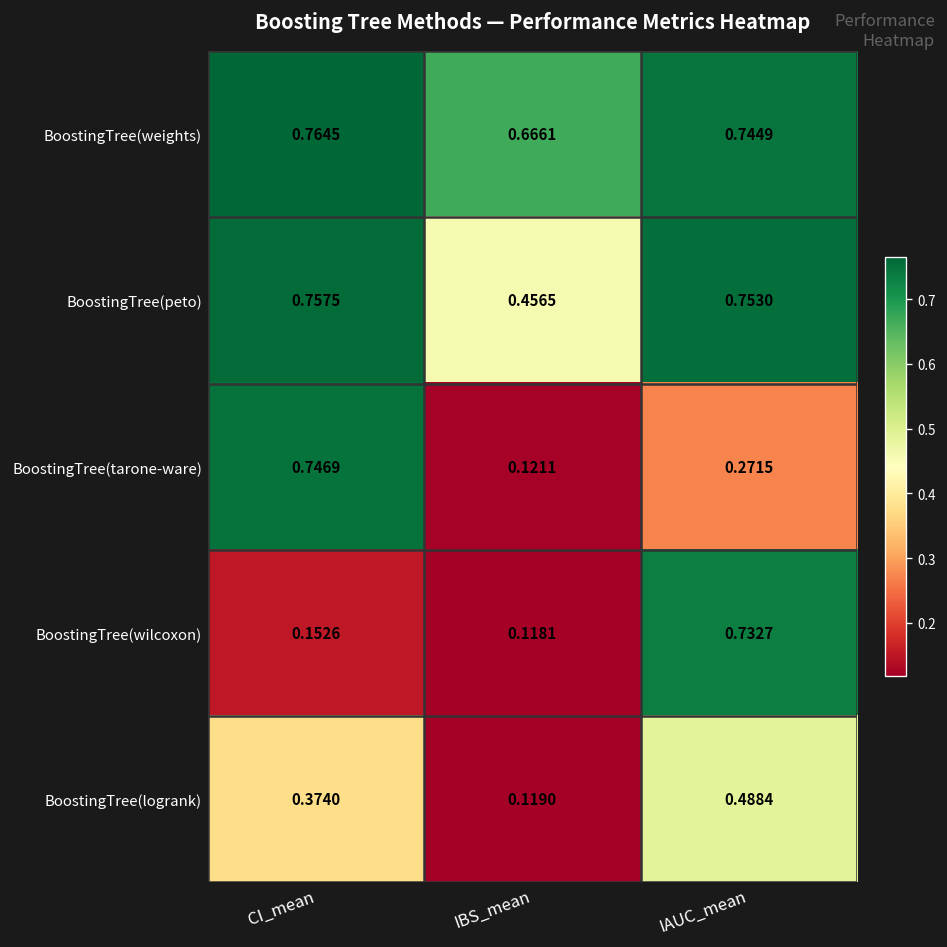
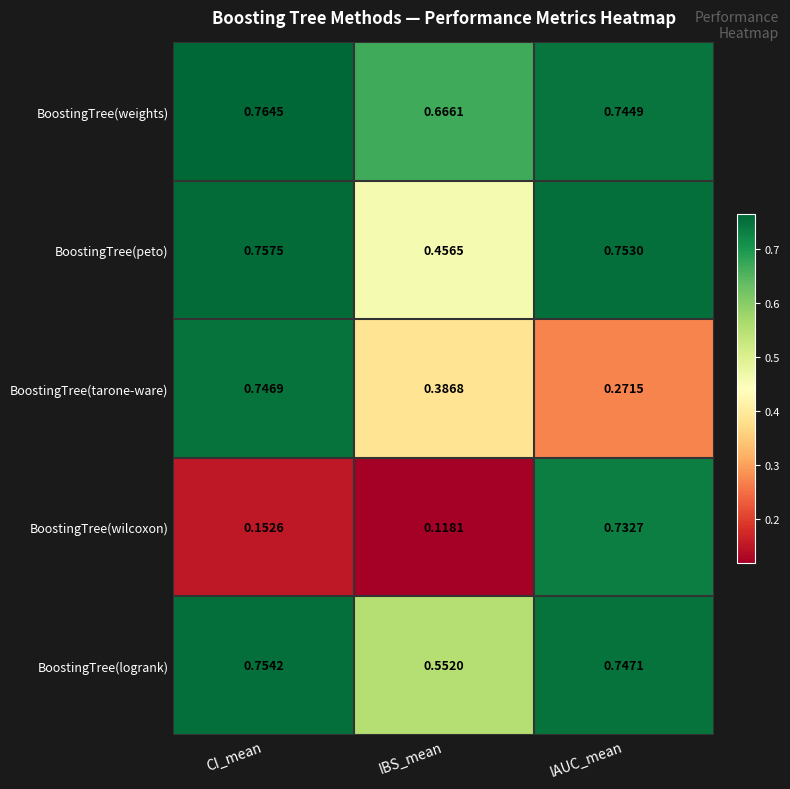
BoostingTree(tarone-ware), IBS_mean: 0.1211 -> 0.3868
BoostingTree(logrank), CI_mean: 0.3740 -> 0.7542
BoostingTree(logrank), IBS_mean: 0.1190 -> 0.5520
BoostingTree(logrank), IAUC_mean: 0.4884 -> 0.7471
